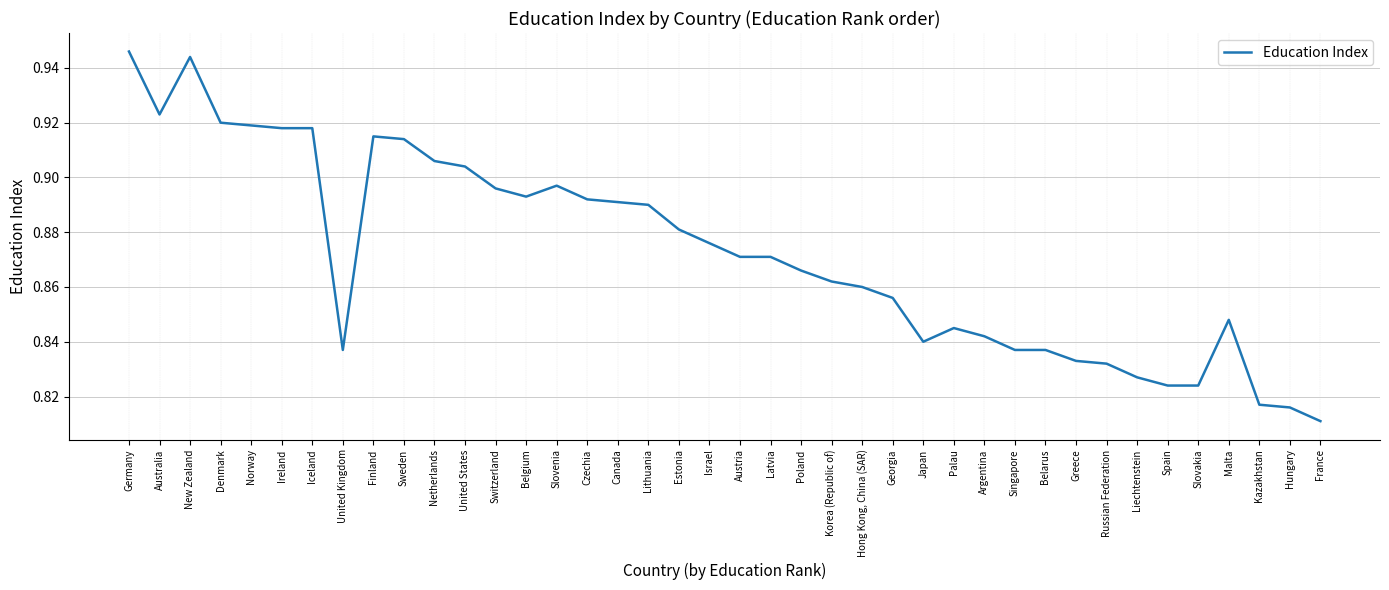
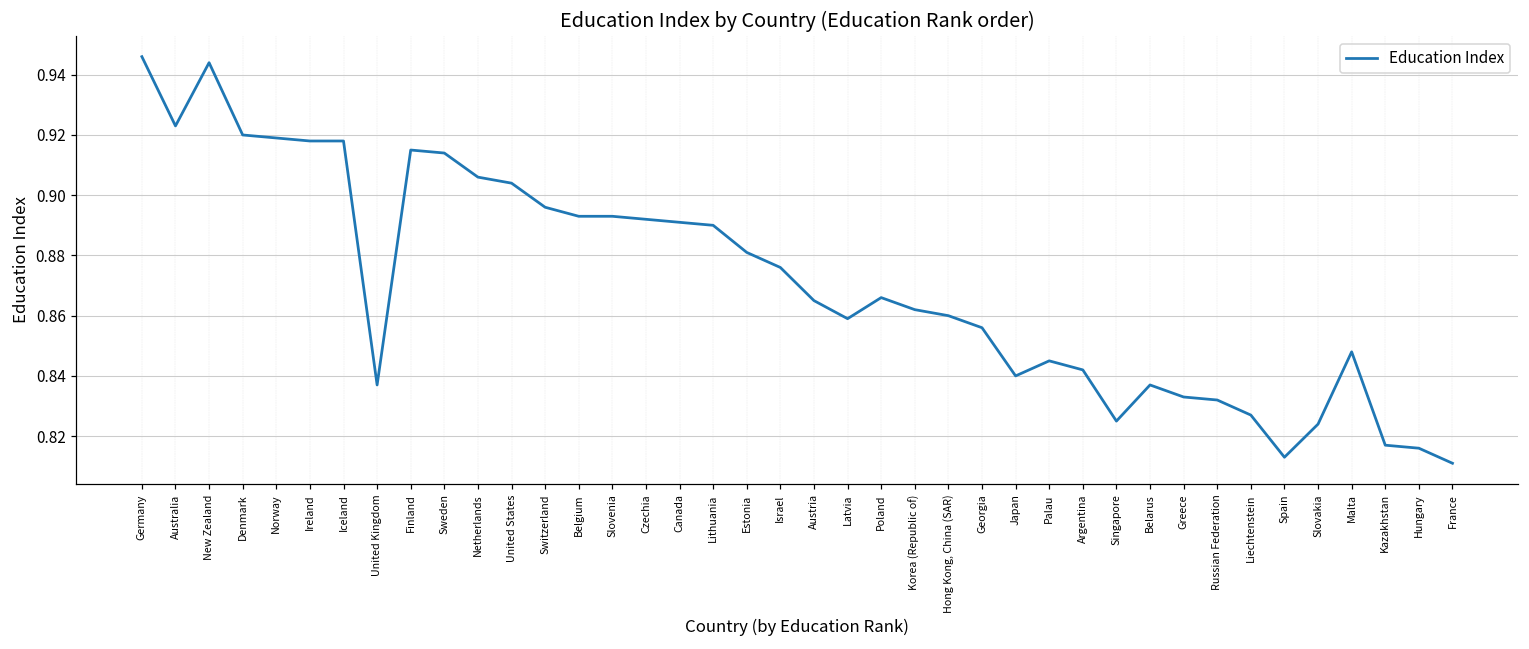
Slovenia: 0.897 -> 0.893
Austria: 0.871 -> 0.865
Latvia: 0.871 -> 0.859
Singapore: 0.837 -> 0.825
Spain: 0.824 -> 0.813
